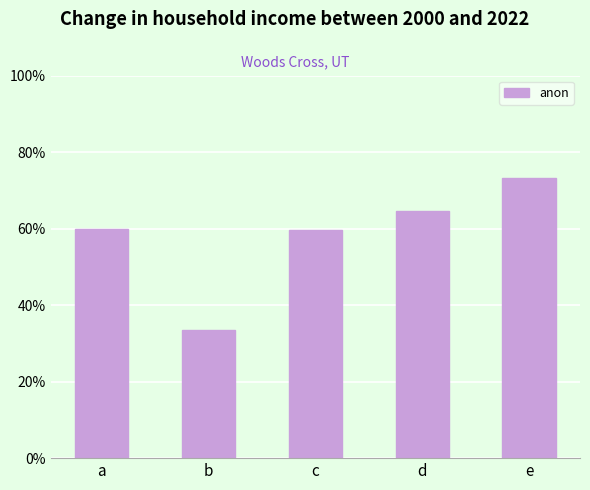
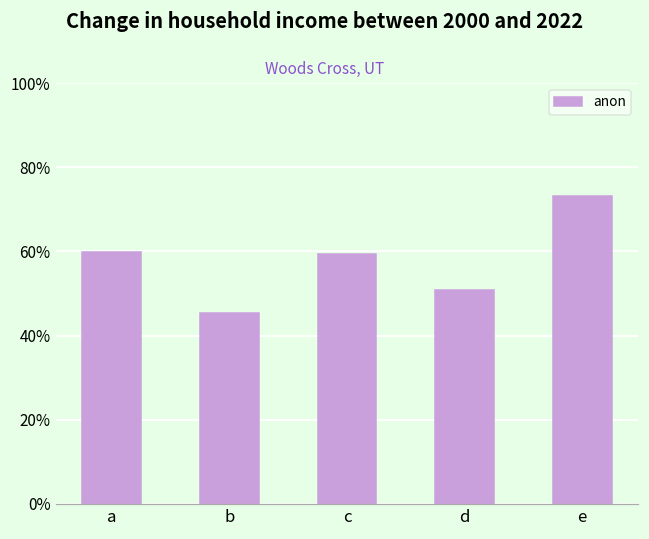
b: 33% -> 45%
d: 65% -> 51%
